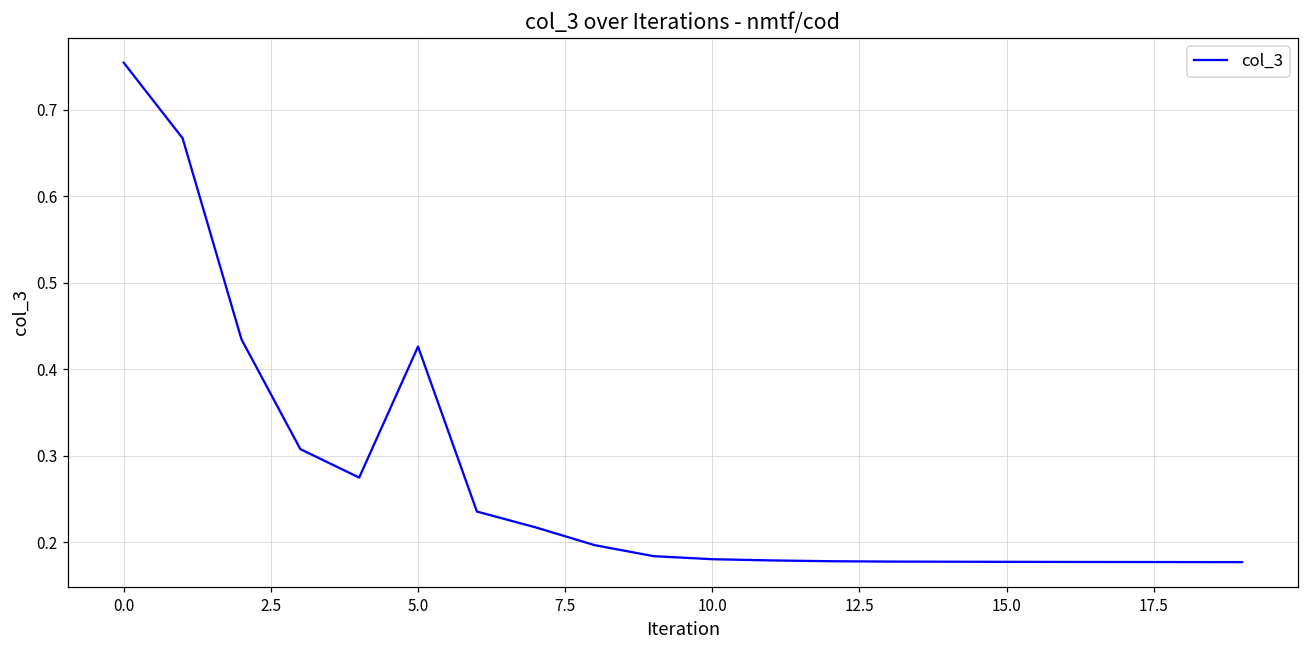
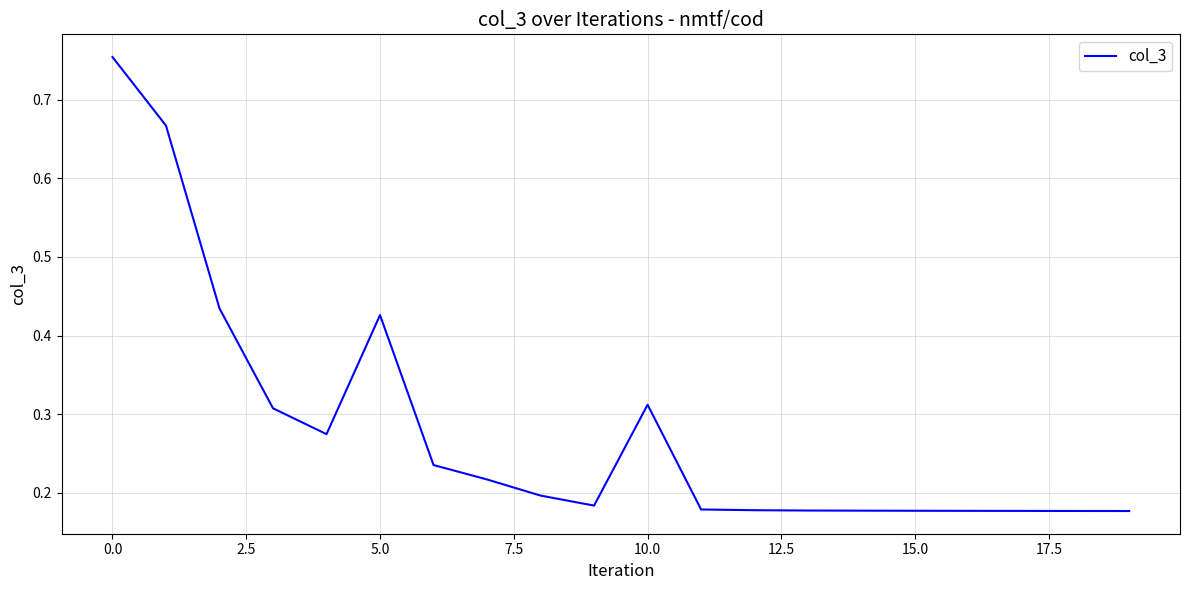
10.0: 0.18 -> 0.31
